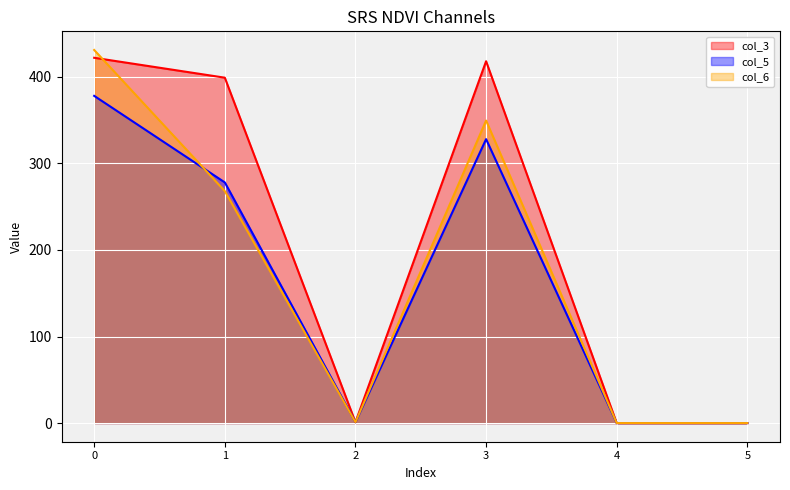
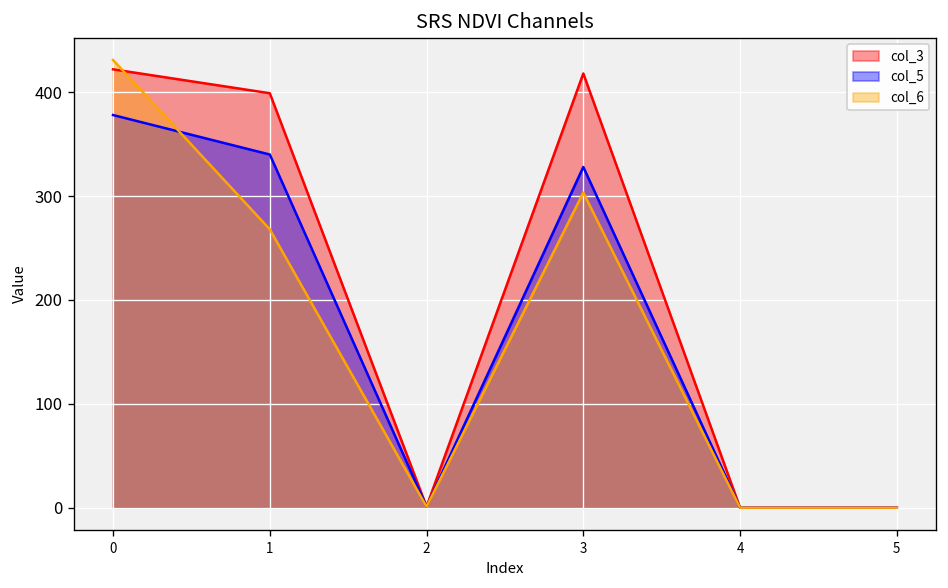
col_5, 1: 280 -> 340
col_6, 3: 350 -> 300
